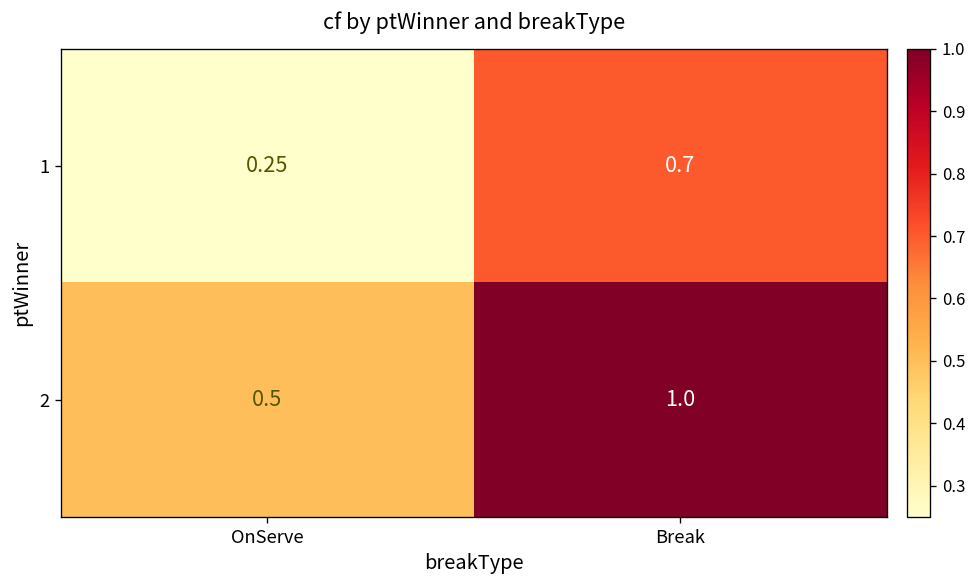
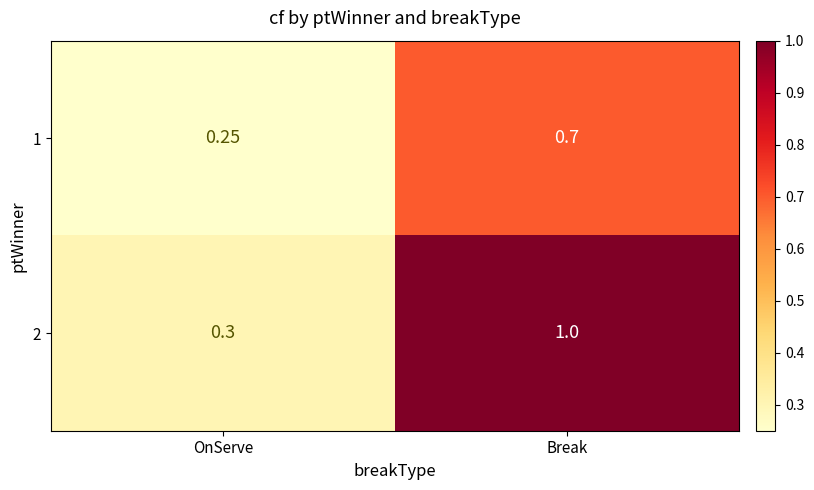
2, OnServe: 0.5 -> 0.3
